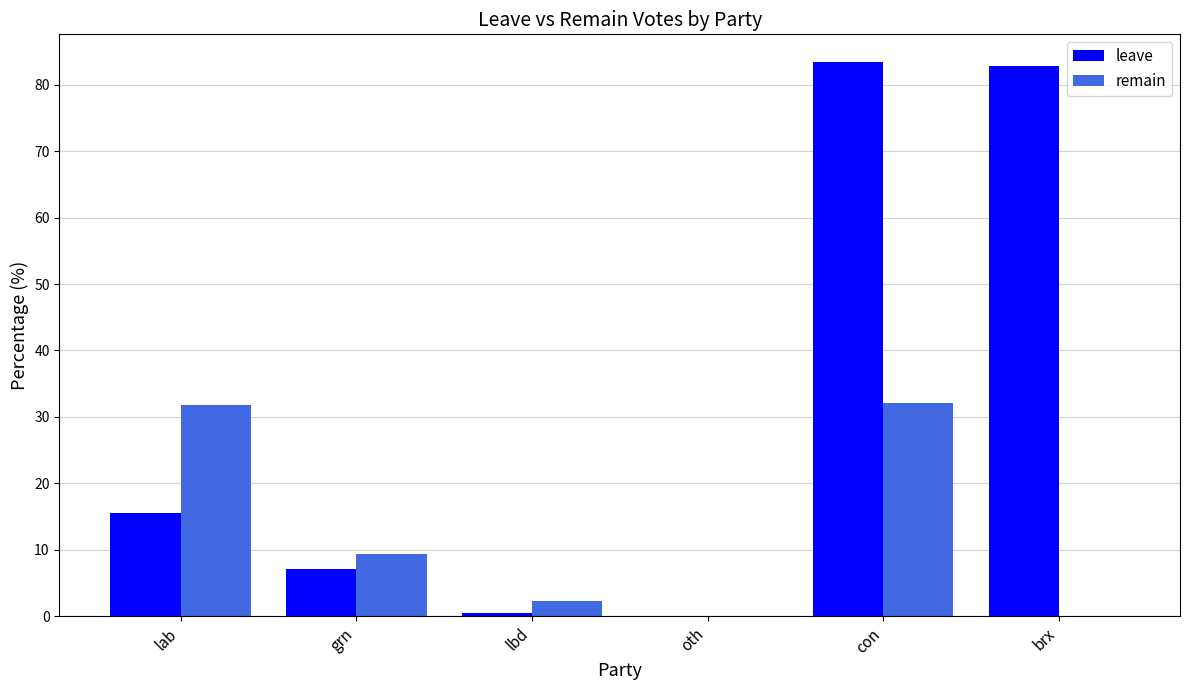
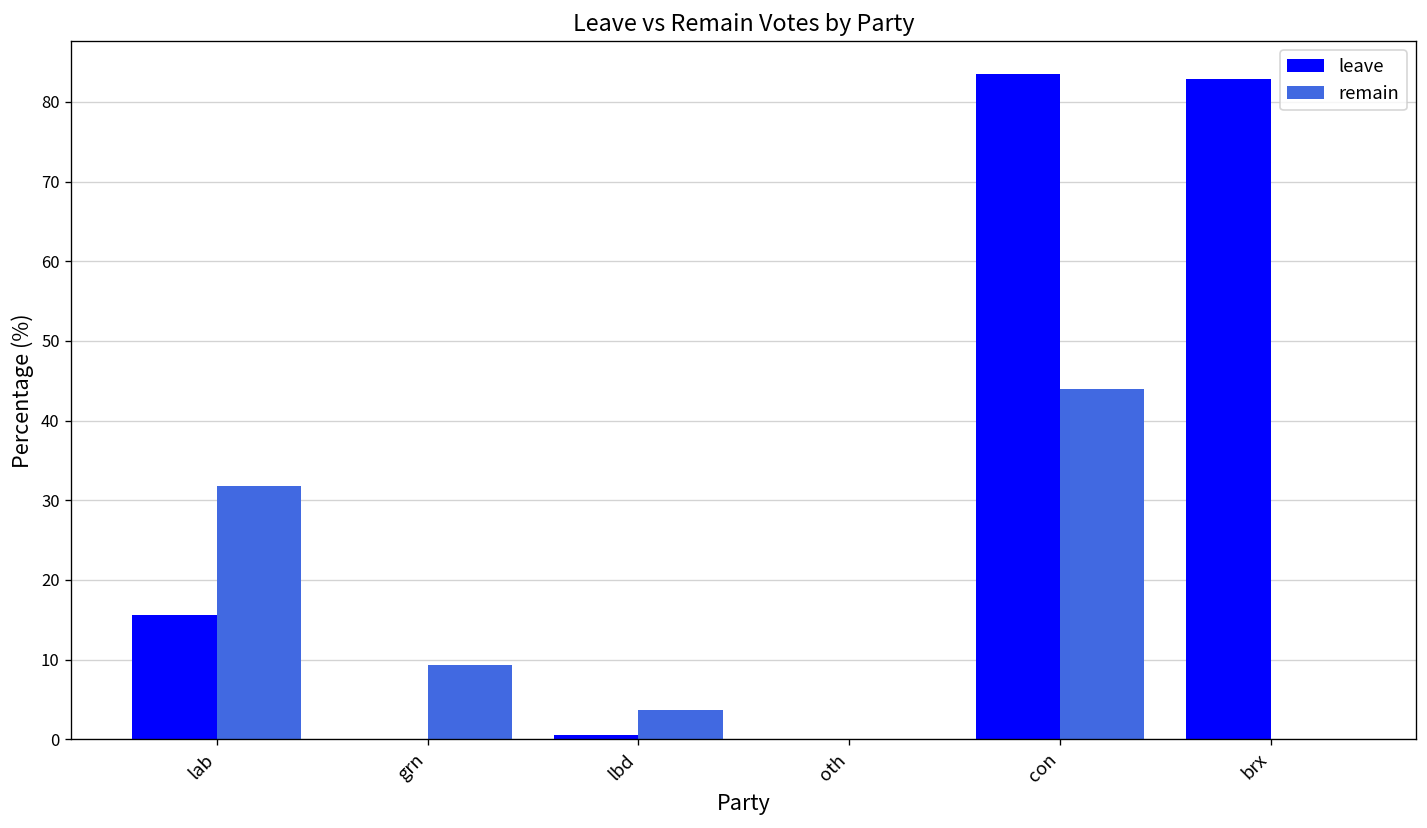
leave, grn: 7 -> 0
remain, lbd: 2 -> 4
remain, con: 32 -> 44
